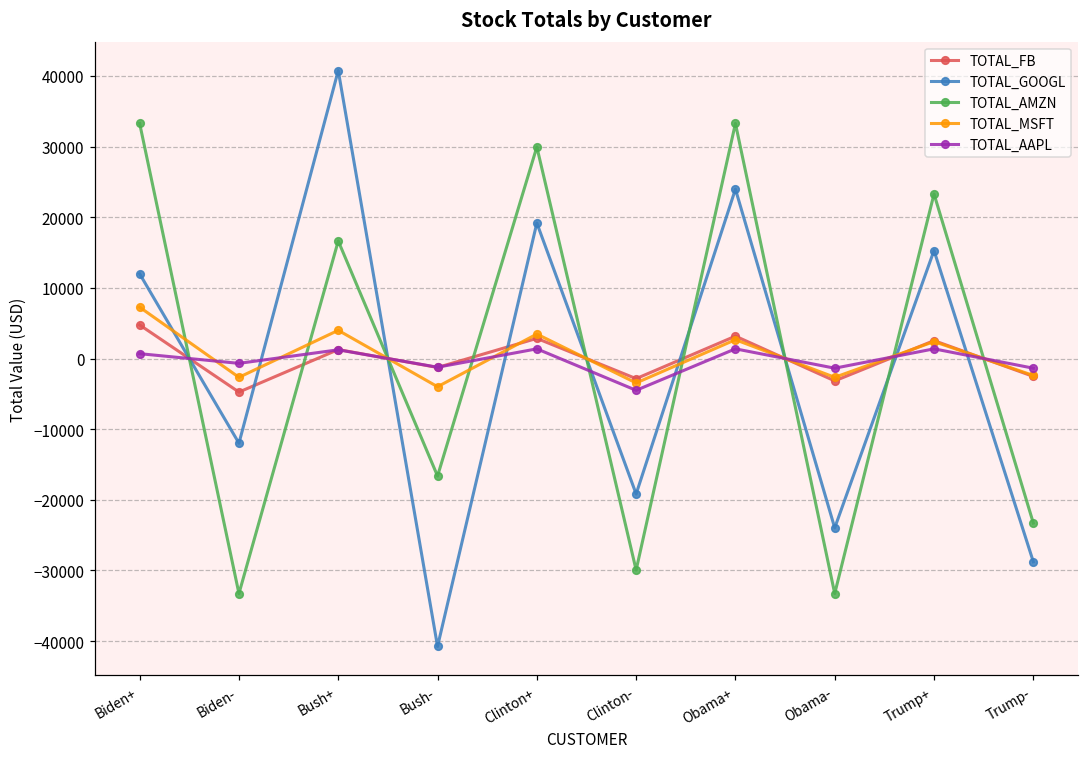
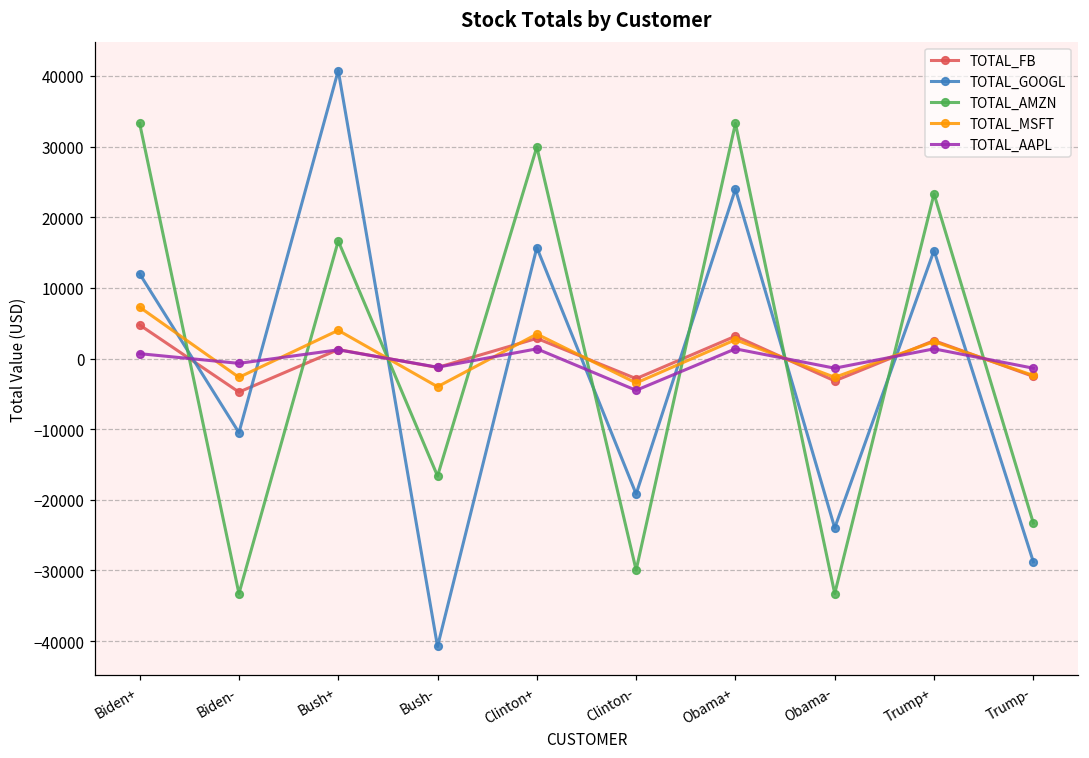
TOTAL_GOOGL, Biden-: -12000 -> -10000
TOTAL_GOOGL, Clinton+: 19000 -> 16000
